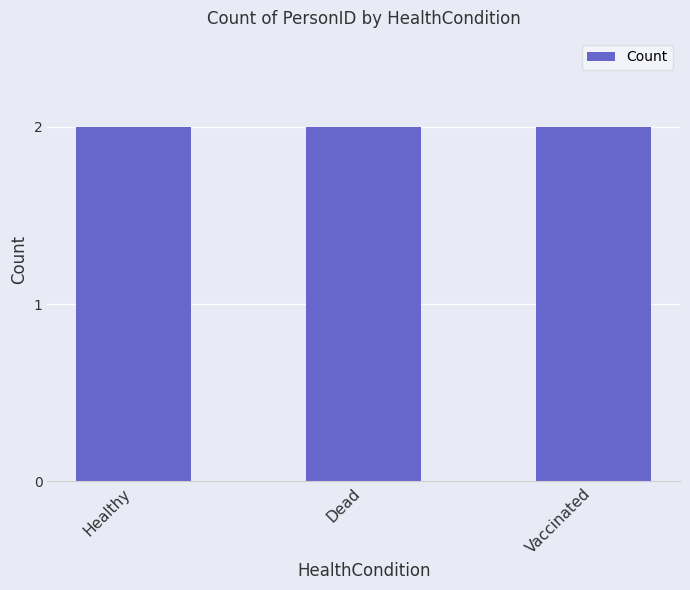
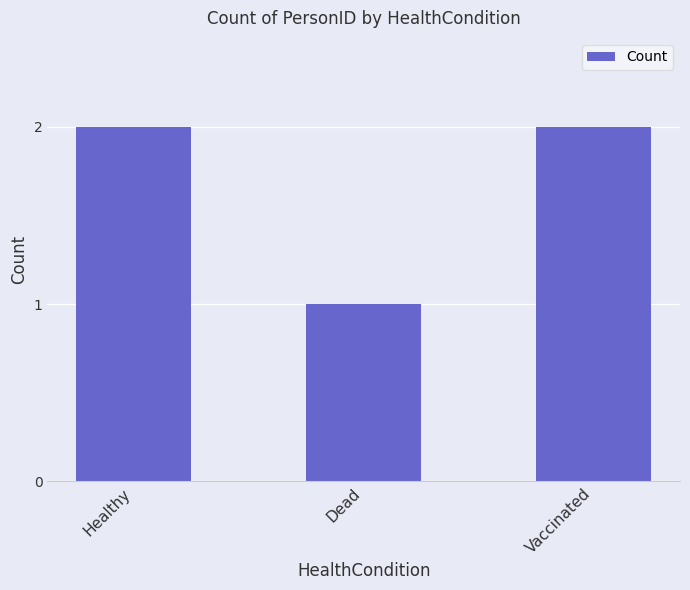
Dead: 2 -> 1
